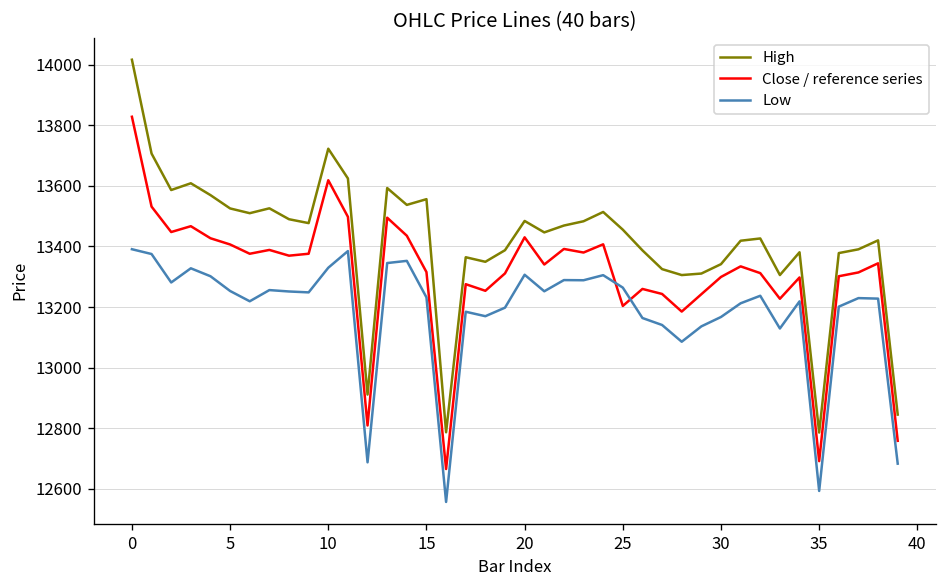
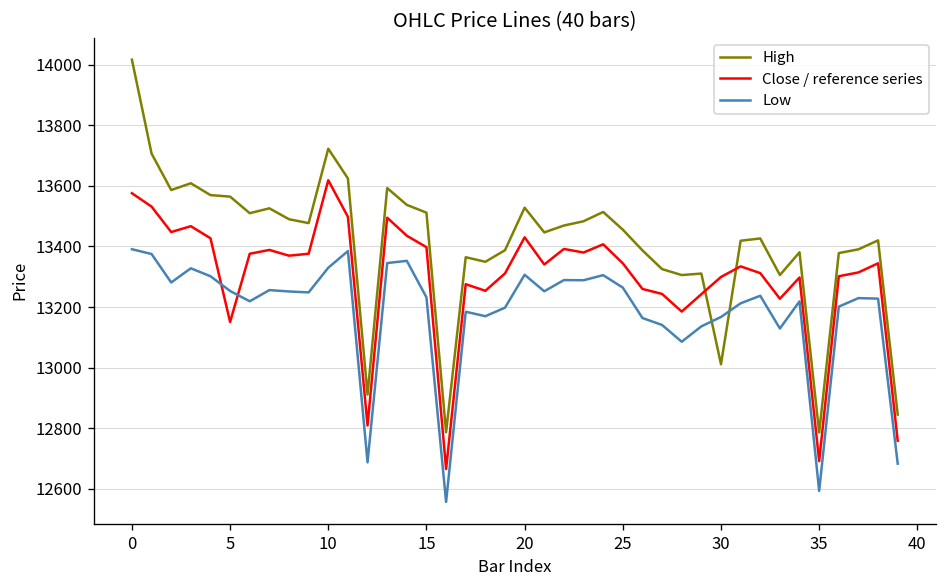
Close / reference series, 0: 13830 -> 13580
High, 5: 13530 -> 13560
Close / reference series, 5: 13410 -> 13150
High, 15: 13560 -> 13510
Close / reference series, 15: 13320 -> 13400
High, 20: 13480 -> 13530
Close / reference series, 25: 13200 -> 13340
High, 30: 13340 -> 13010
